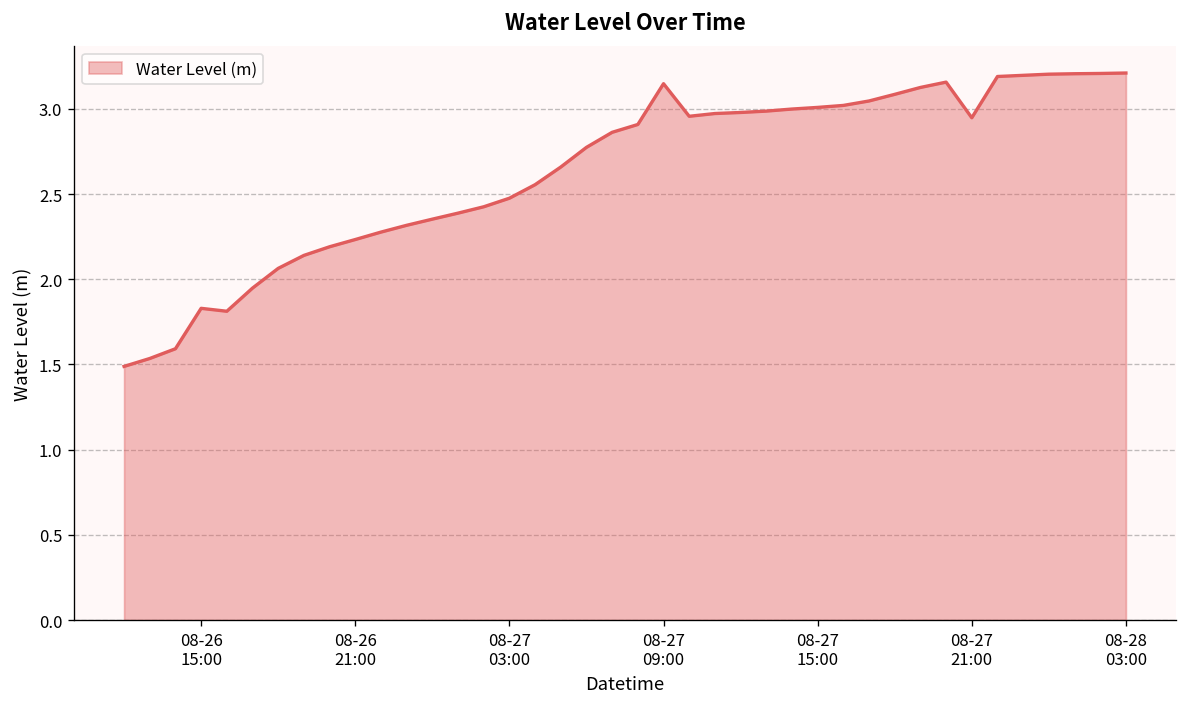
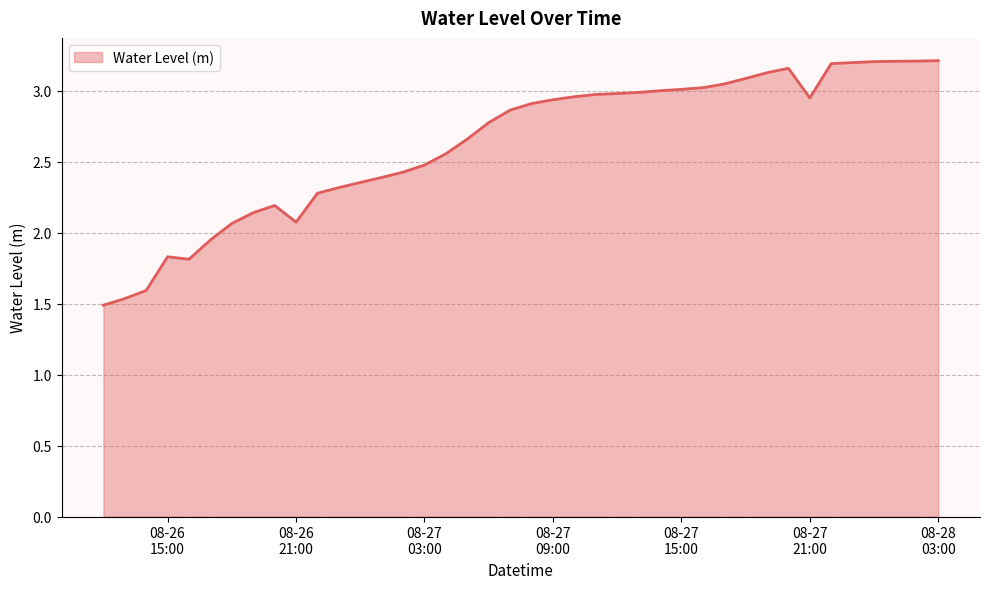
08-26 21:00: 2.23 -> 2.07
08-27 09:00: 3.15 -> 2.94
